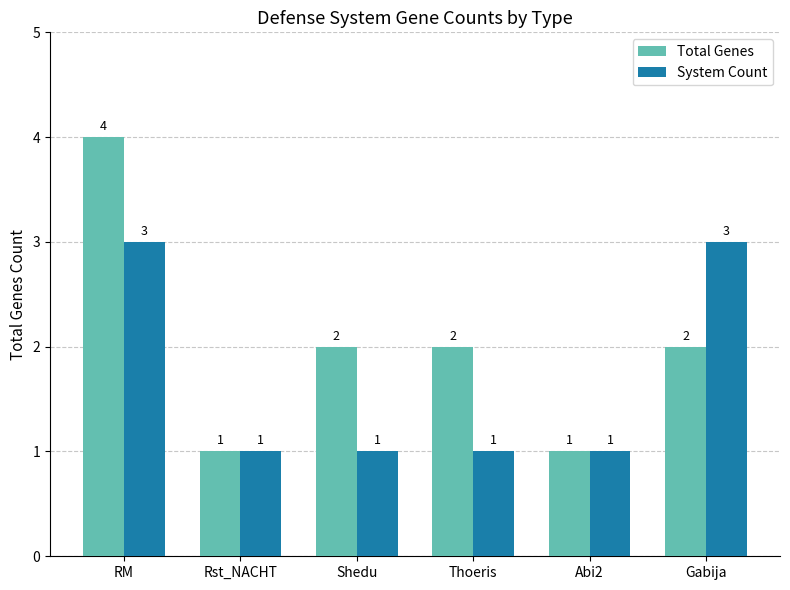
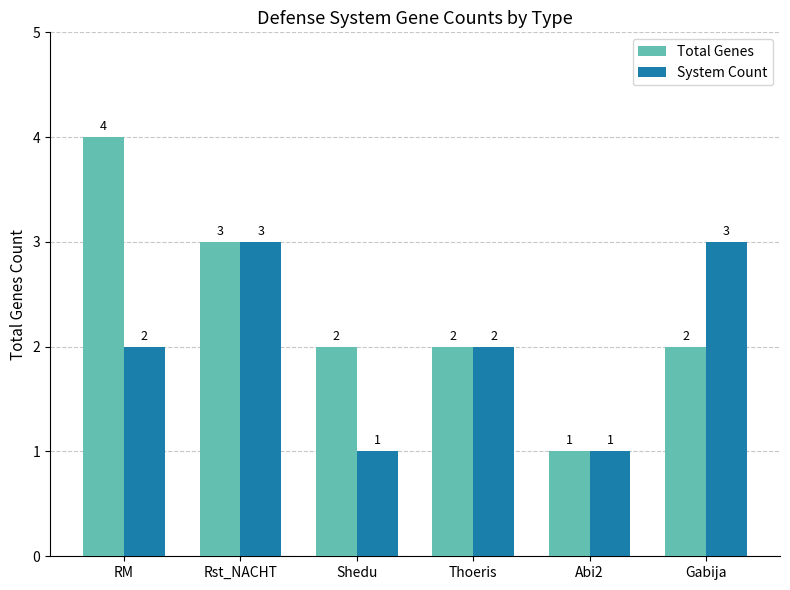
System Count, RM: 3 -> 2
Total Genes, Rst_NACHT: 1 -> 3
System Count, Rst_NACHT: 1 -> 3
System Count, Thoeris: 1 -> 2
